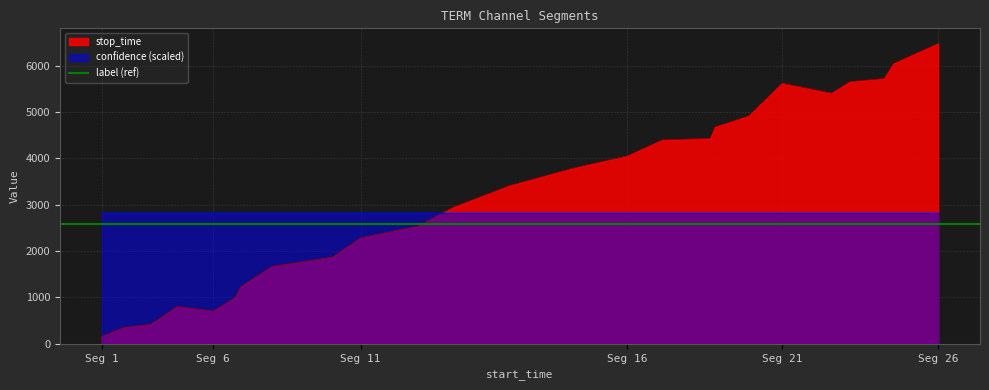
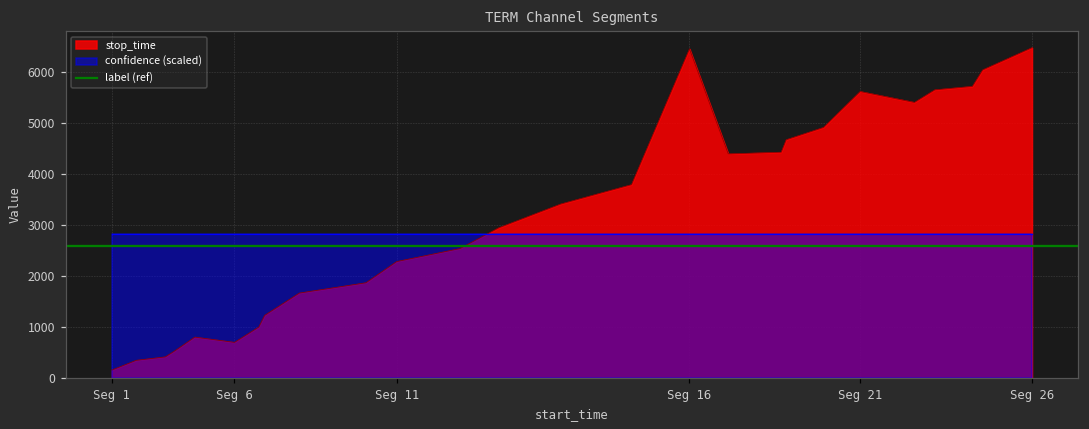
stop_time, Seg 16: 4100 -> 6500
